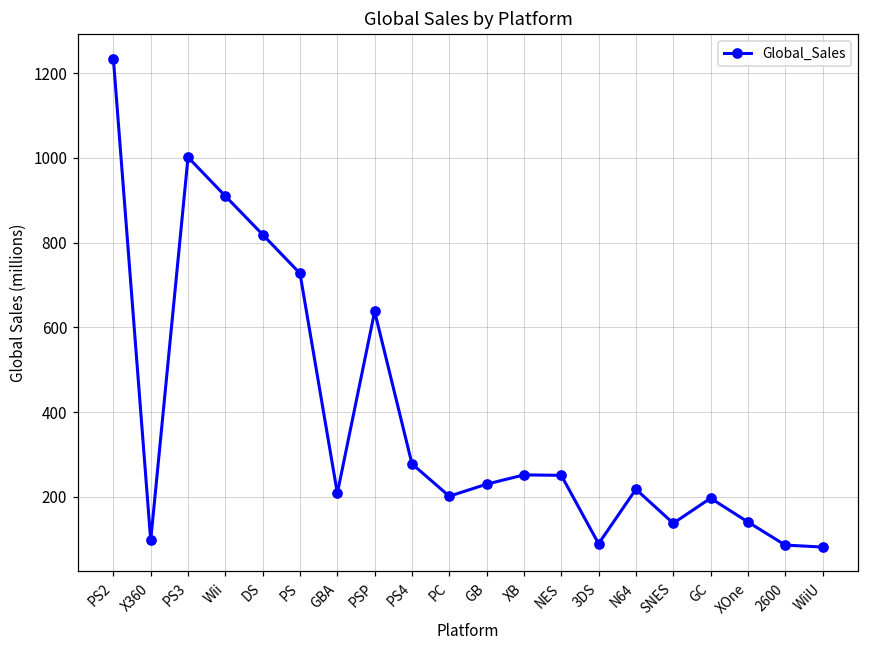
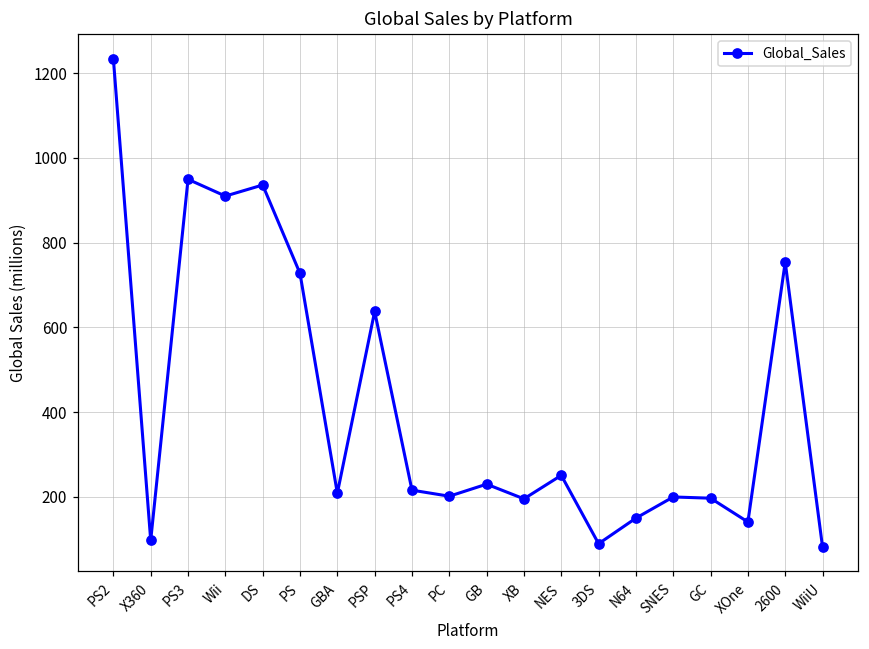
PS3: 1000 -> 950
DS: 820 -> 940
PS4: 280 -> 220
XB: 250 -> 200
N64: 220 -> 150
SNES: 140 -> 200
2600: 90 -> 750
